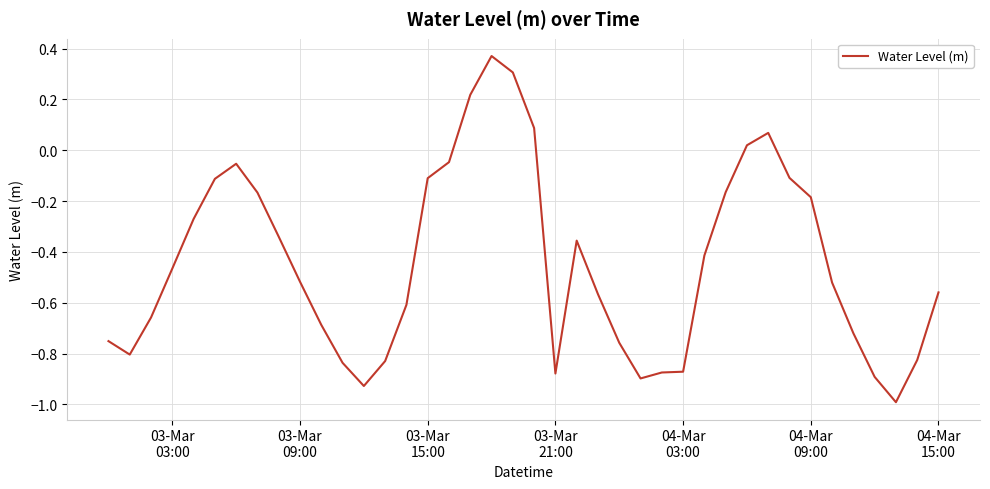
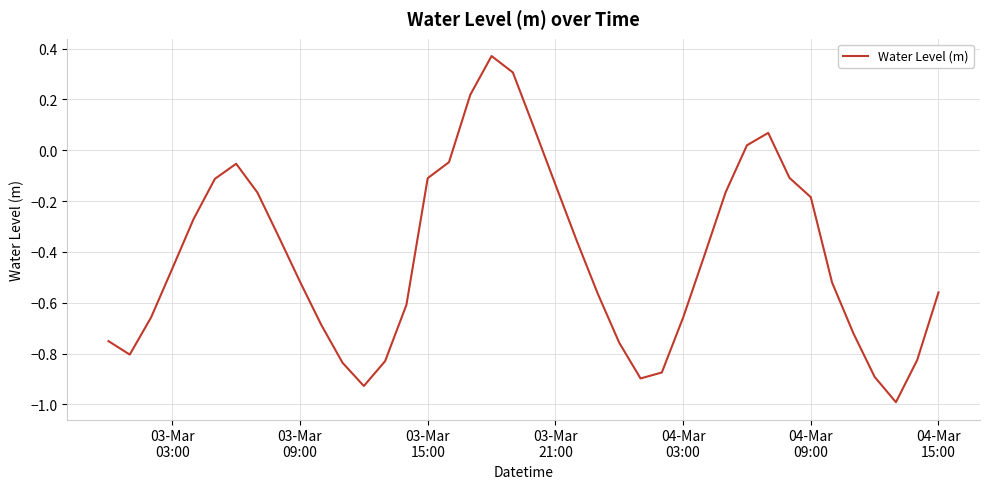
03-Mar 21:00: -0.88 -> -0.13
04-Mar 03:00: -0.87 -> -0.66
